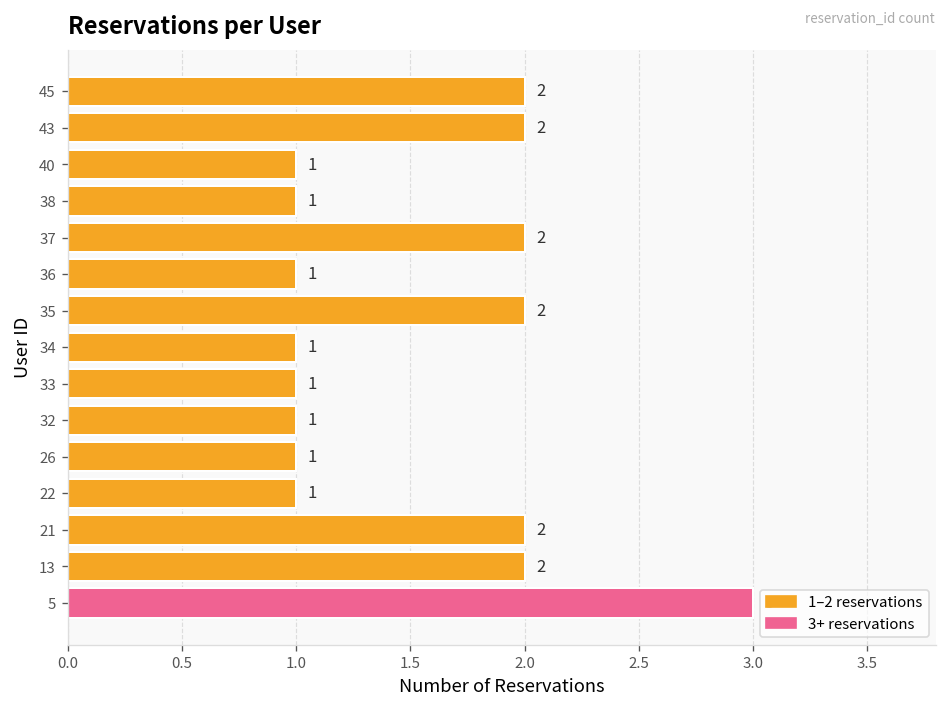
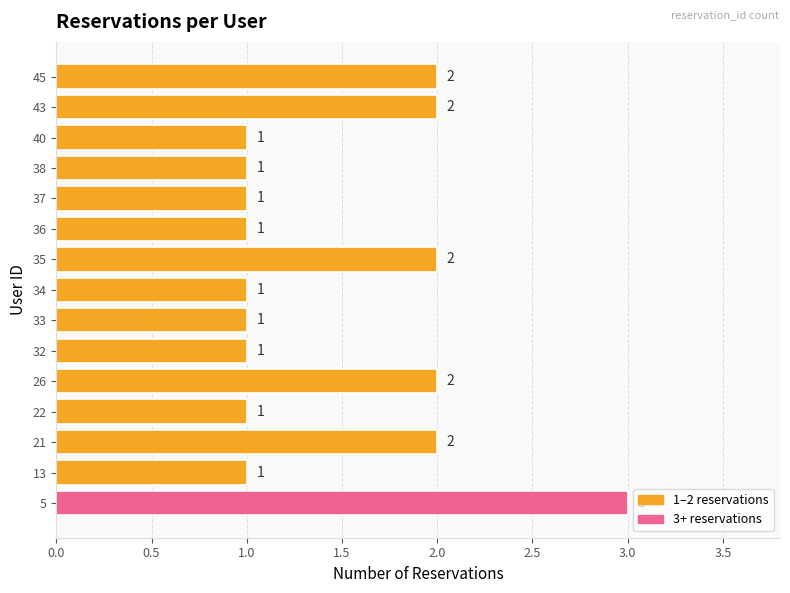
37: 2 -> 1
26: 1 -> 2
13: 2 -> 1
